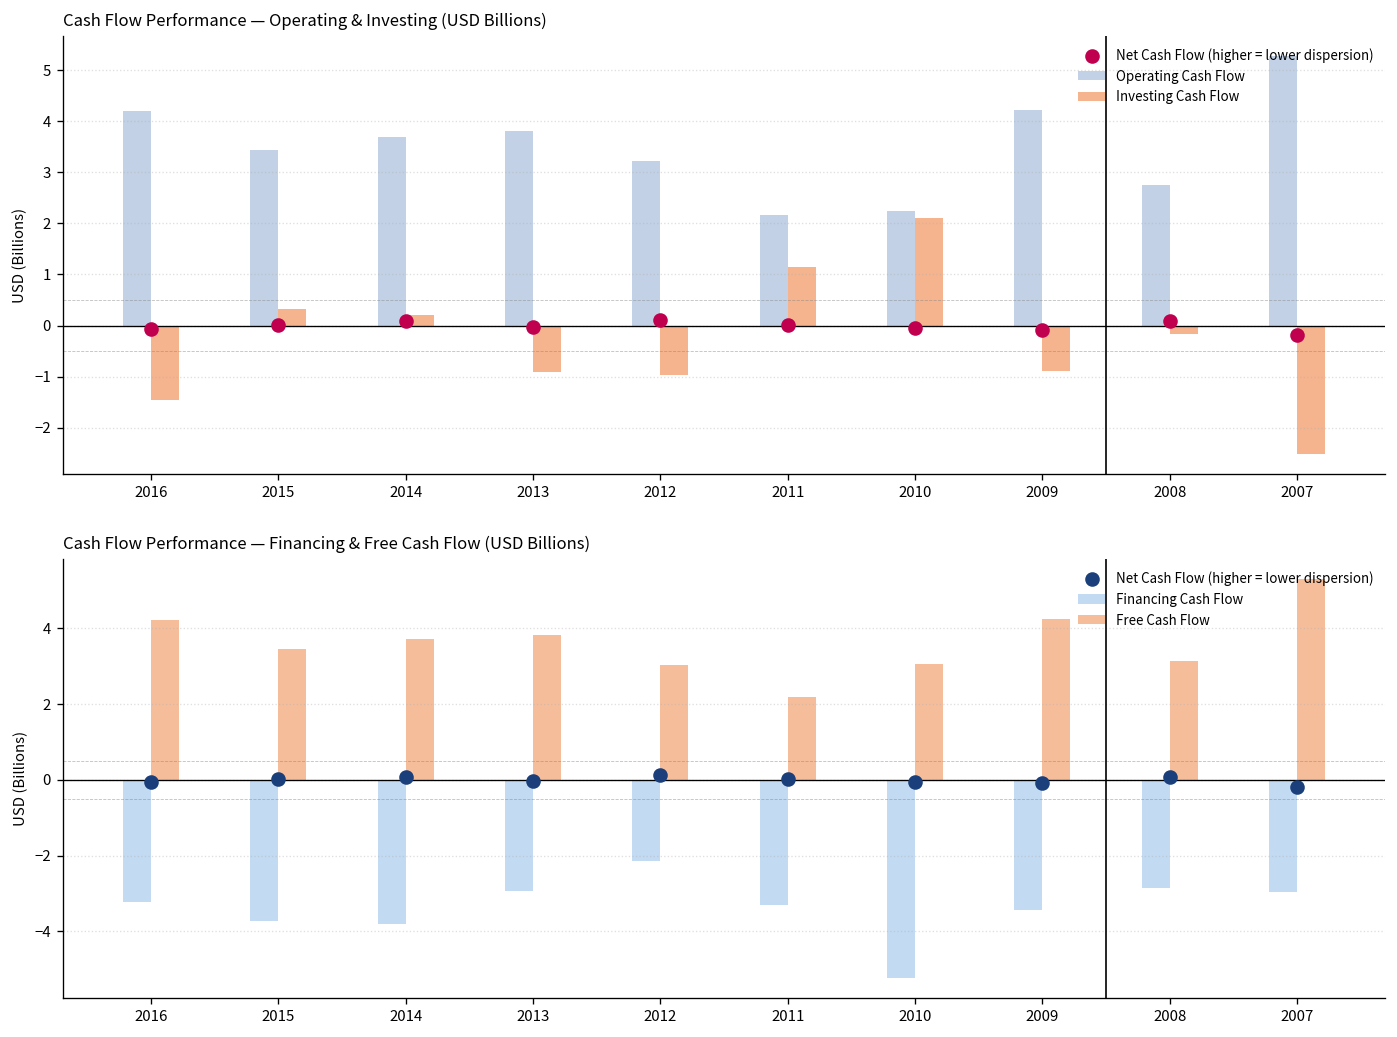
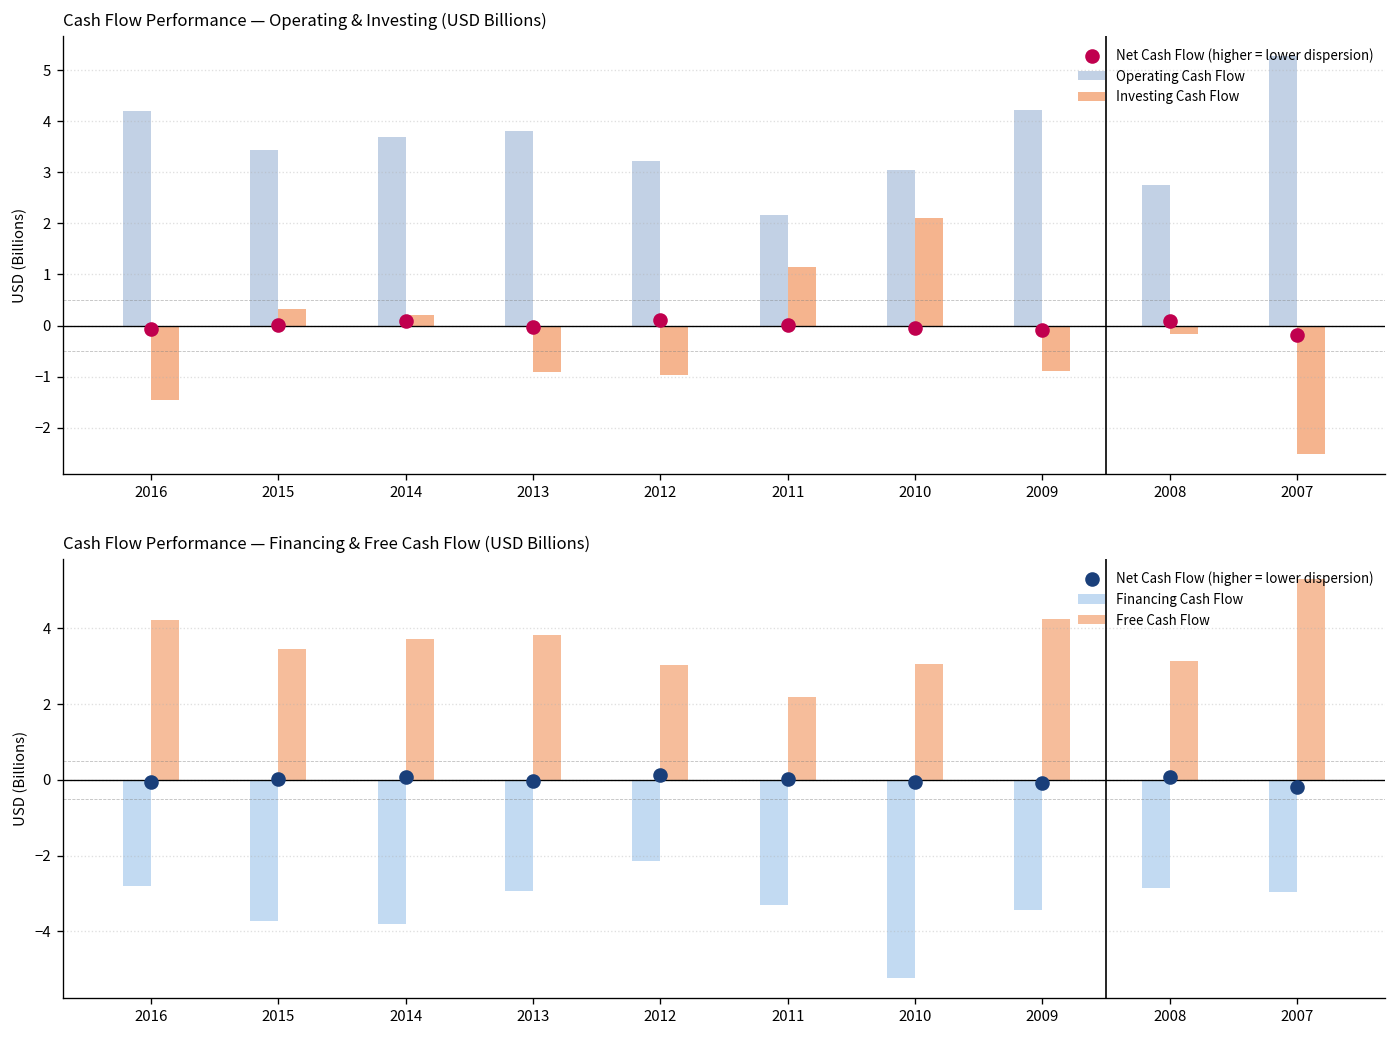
Cash Flow Performance — Operating & Investing (USD Billions), Operating Cash Flow, 2010: 2.2 -> 3.1
Cash Flow Performance — Financing & Free Cash Flow (USD Billions), Financing Cash Flow, 2016: -3.2 -> -2.8
